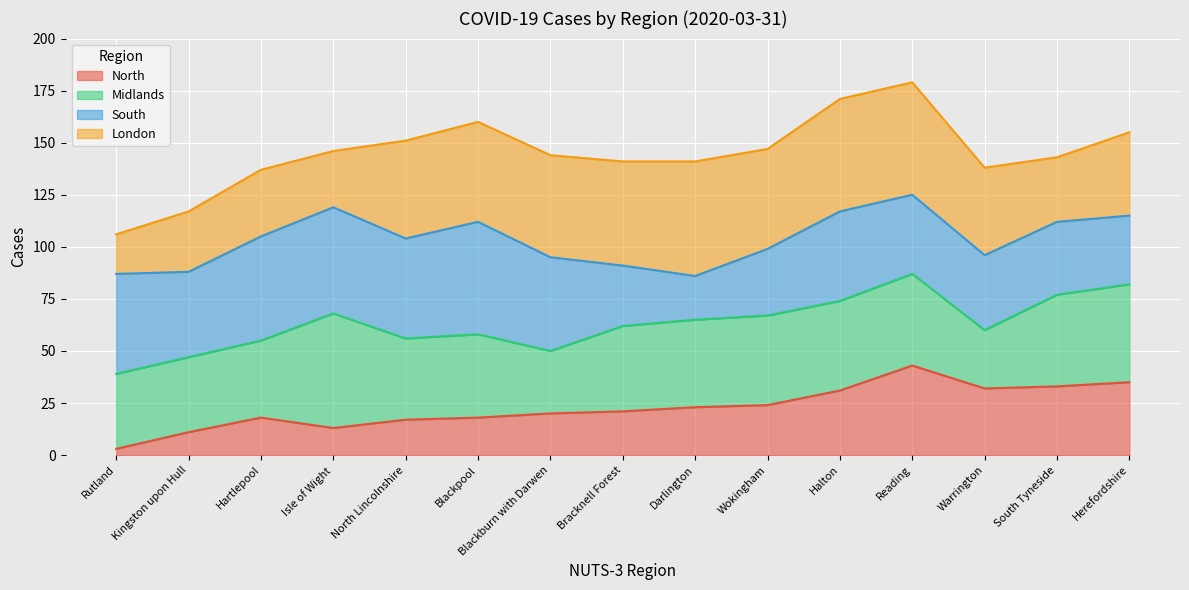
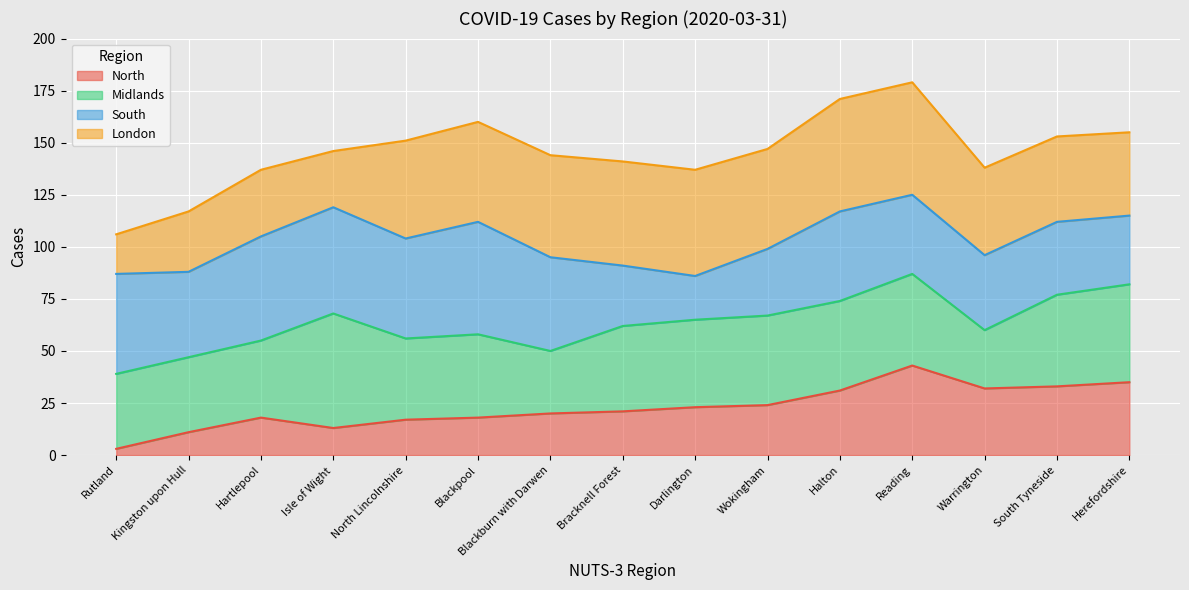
London, Darlington: 55 -> 51
London, South Tyneside: 31 -> 41
